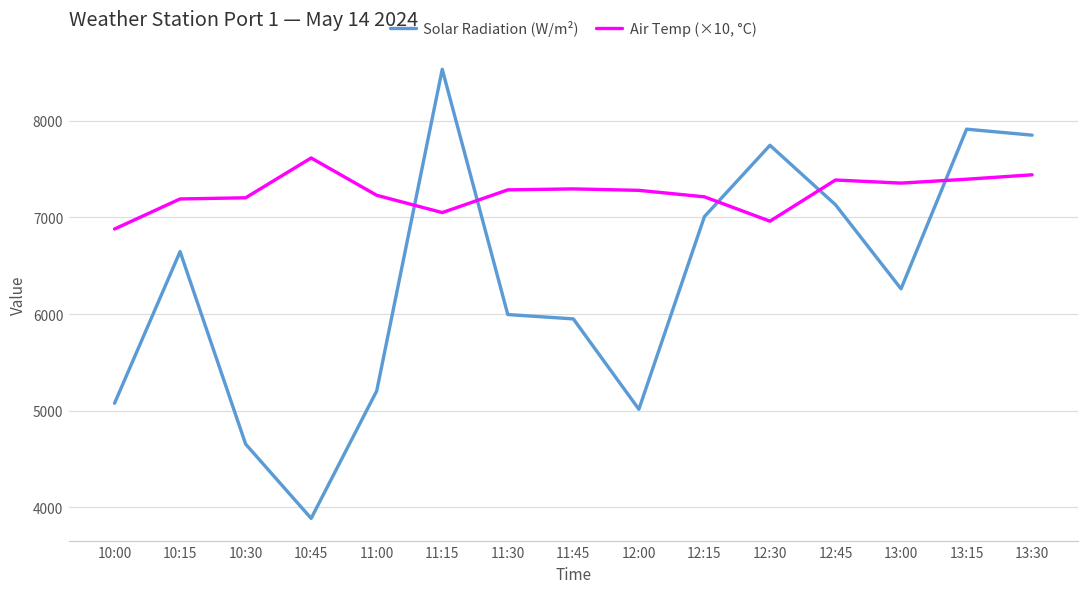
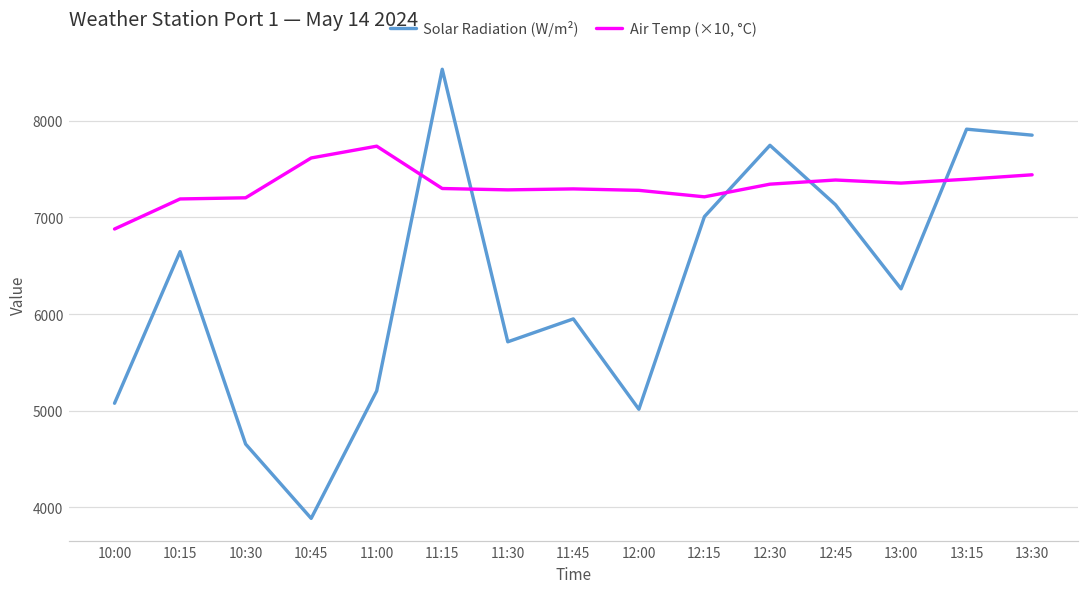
Air Temp (×10, °C), 11:00: 7200 -> 7700
Air Temp (×10, °C), 11:15: 7100 -> 7300
Solar Radiation (W/m²), 11:30: 6000 -> 5700
Air Temp (×10, °C), 12:30: 7000 -> 7300
